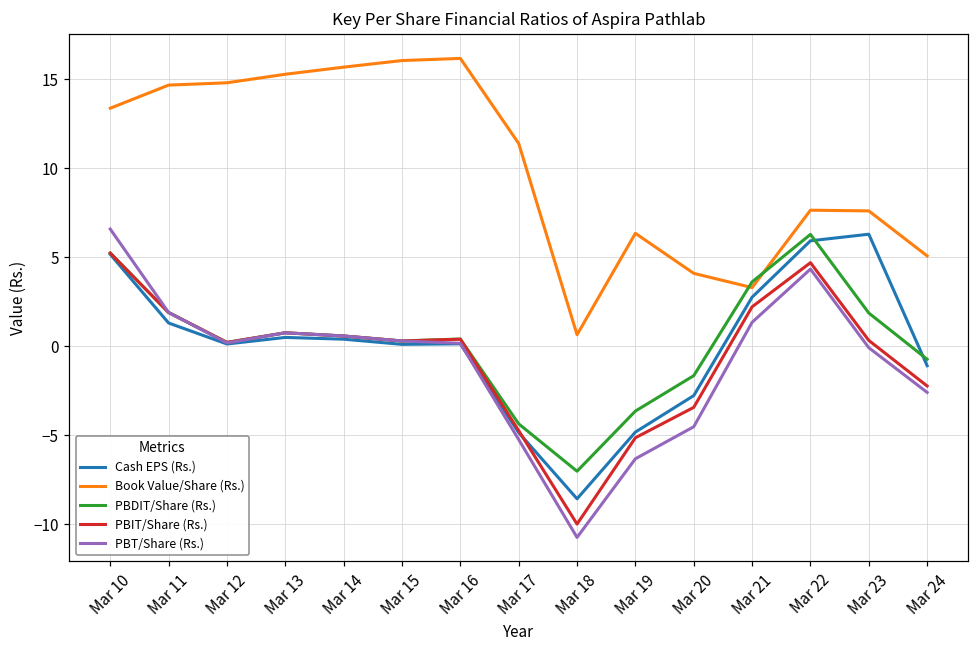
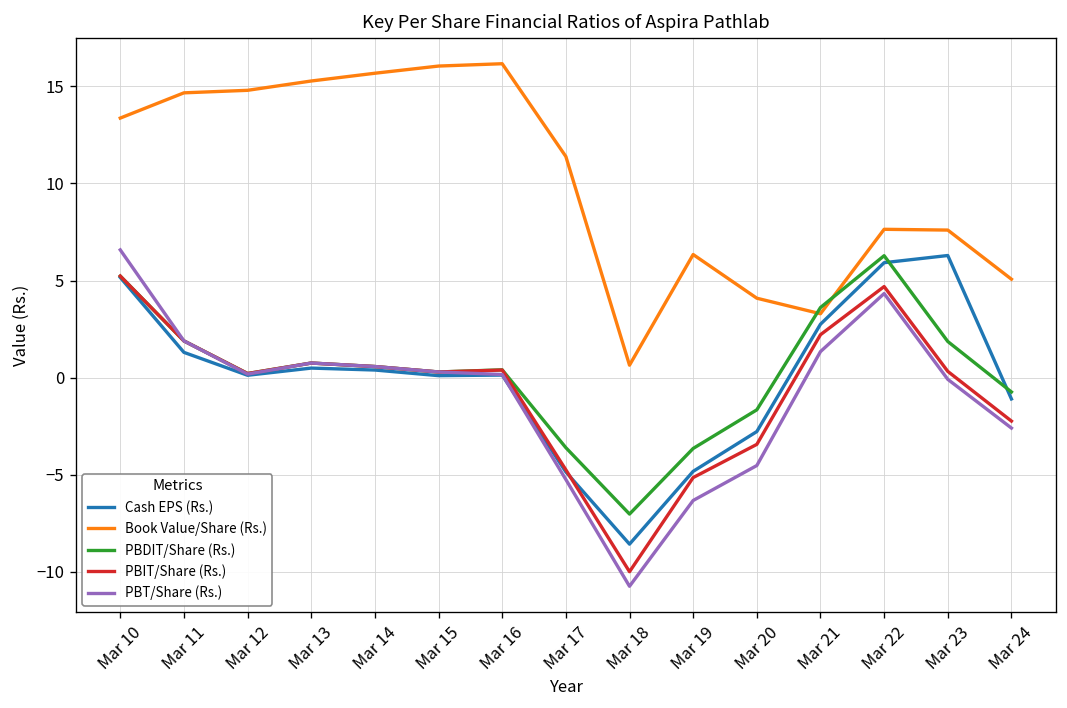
PBDIT/Share (Rs.), Mar 17: -4.4 -> -3.6
